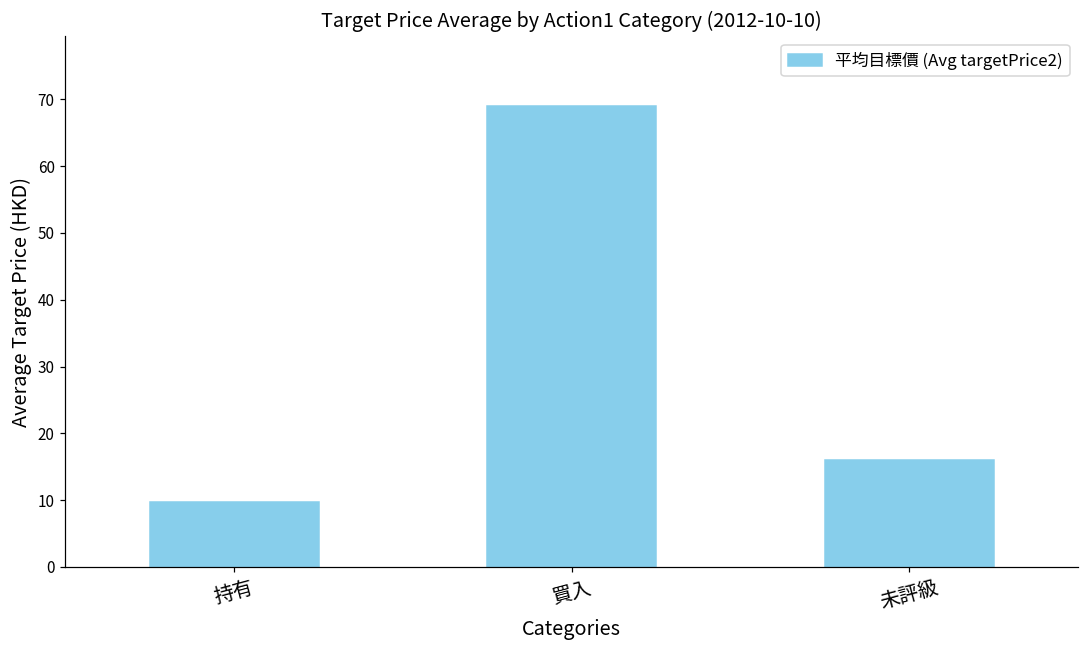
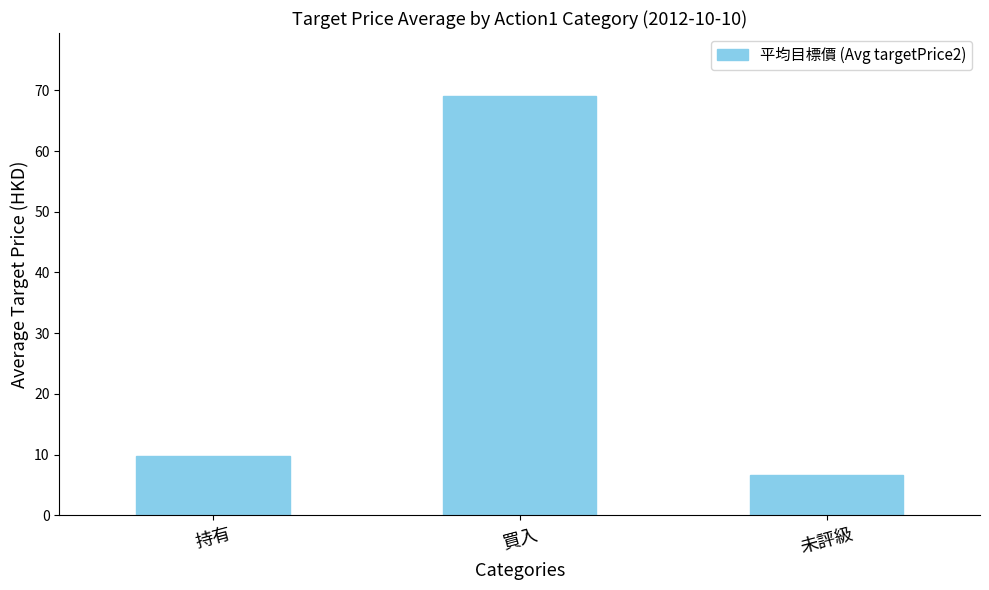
未評級: 16 -> 7
